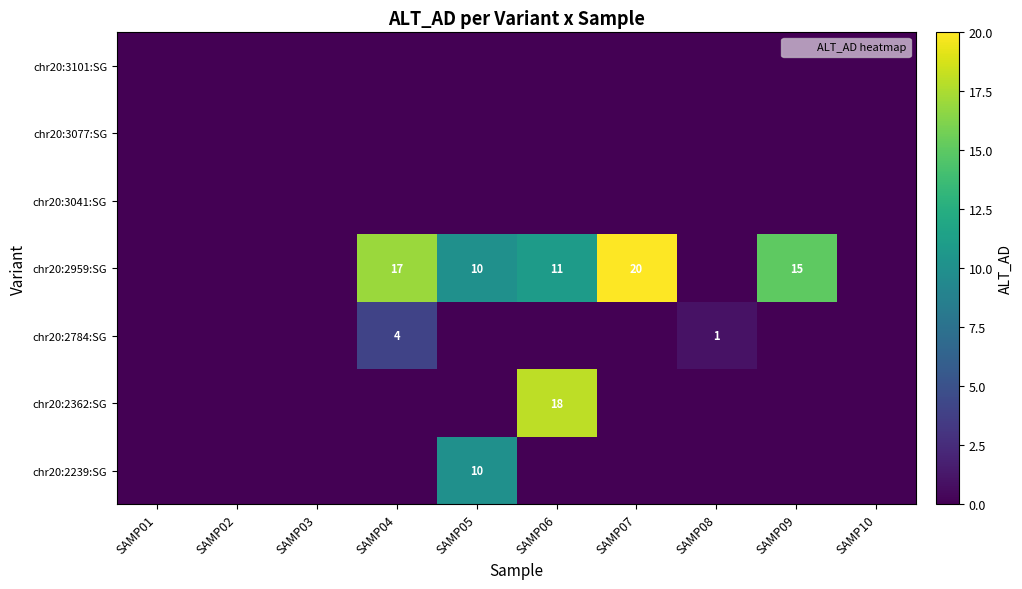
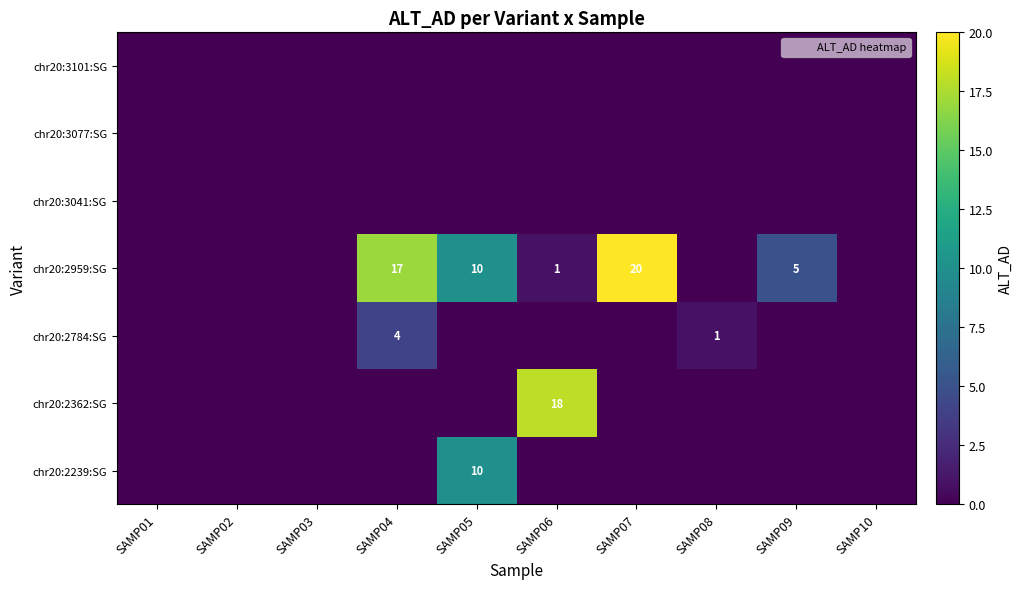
chr20:2959:SG, SAMP06: 11 -> 1
chr20:2959:SG, SAMP09: 15 -> 5
